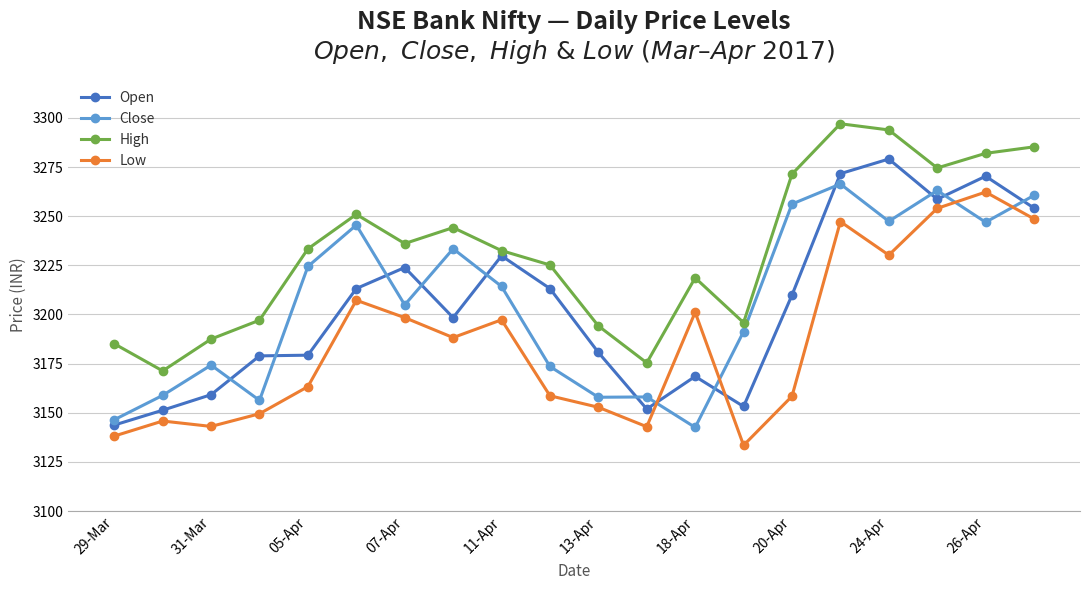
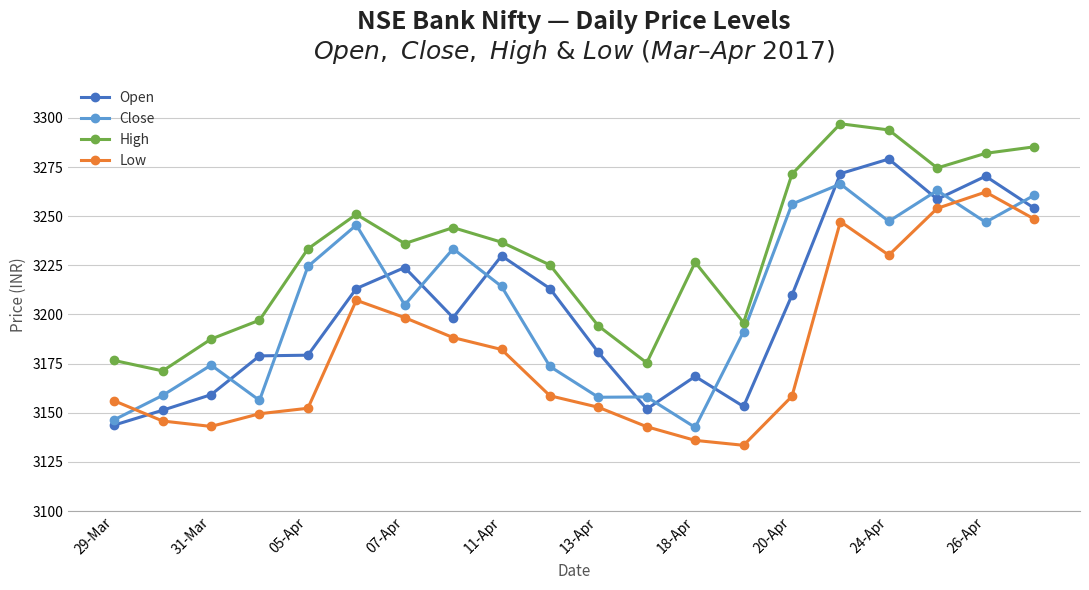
High, 29-Mar: 3185 -> 3177
Low, 29-Mar: 3138 -> 3156
Low, 05-Apr: 3163 -> 3152
High, 11-Apr: 3233 -> 3237
Low, 11-Apr: 3197 -> 3182
High, 18-Apr: 3219 -> 3227
Low, 18-Apr: 3201 -> 3136
